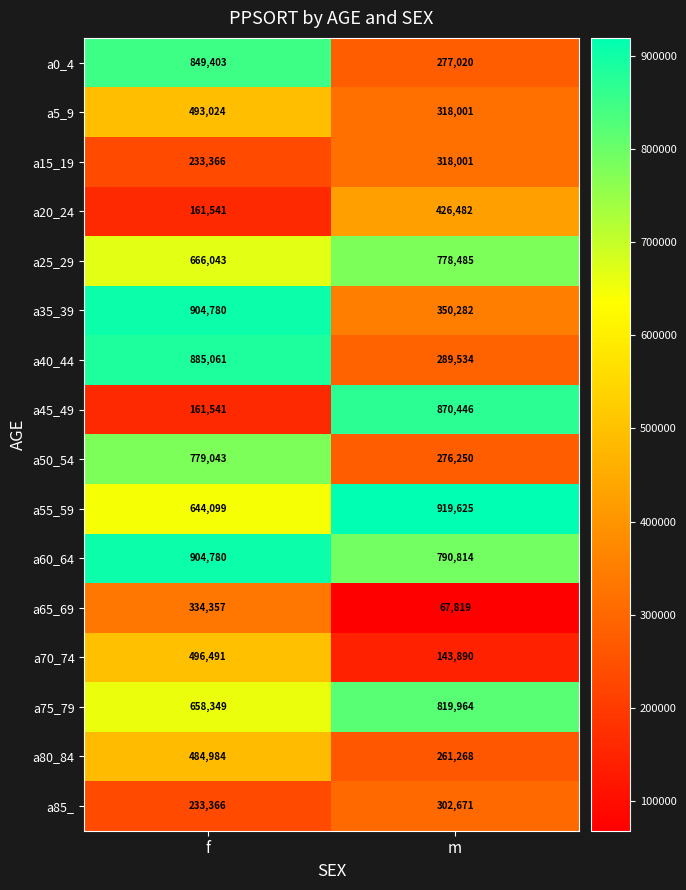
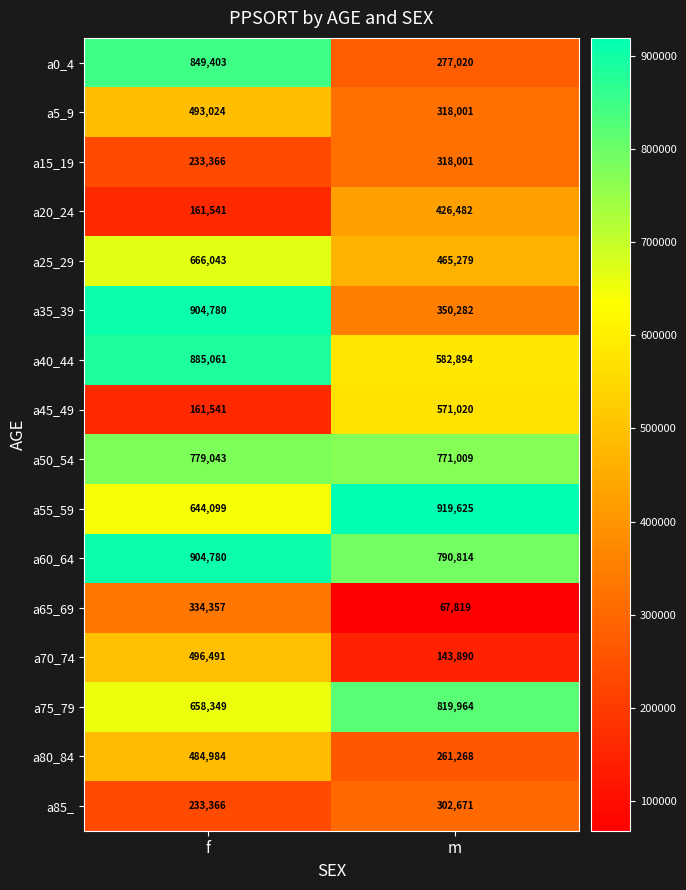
a25_29, m: 778,485 -> 465,279
a40_44, m: 289,534 -> 582,894
a45_49, m: 870,446 -> 571,020
a50_54, m: 276,250 -> 771,009
